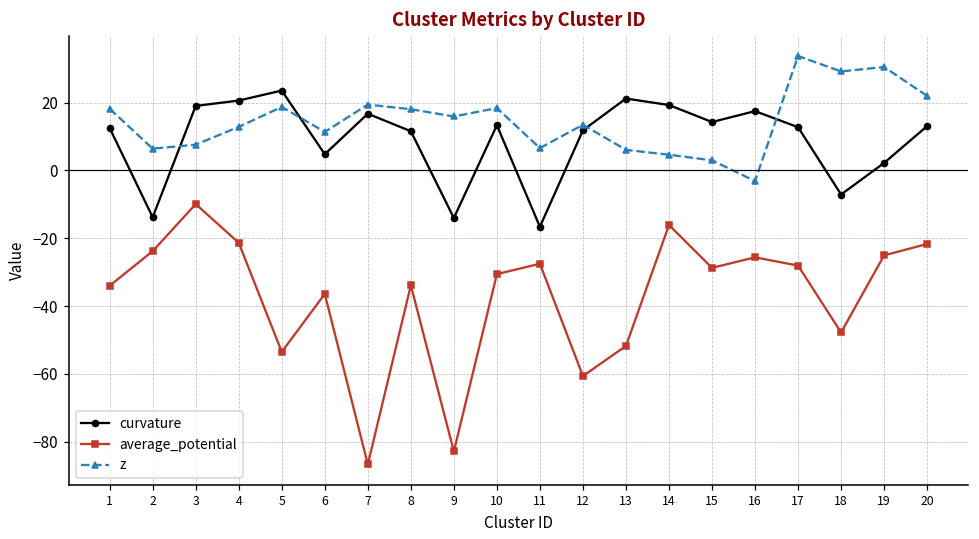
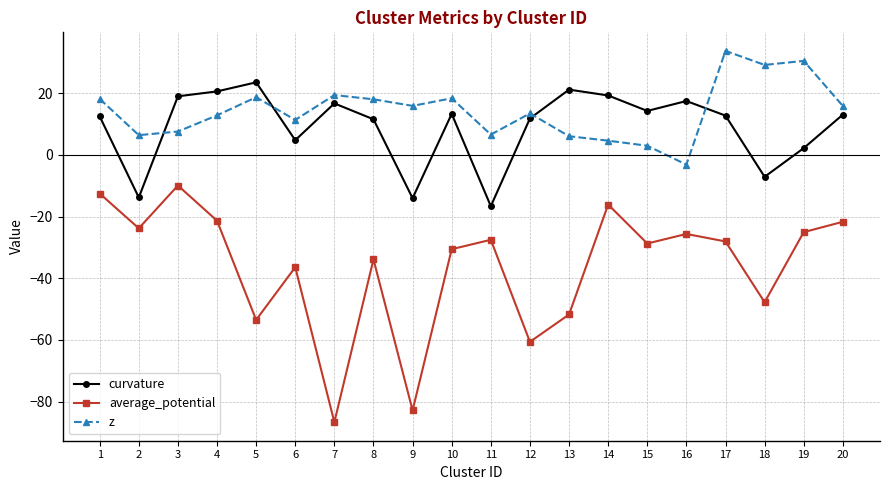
average_potential, 1: -34 -> -13
z, 20: 22 -> 16
